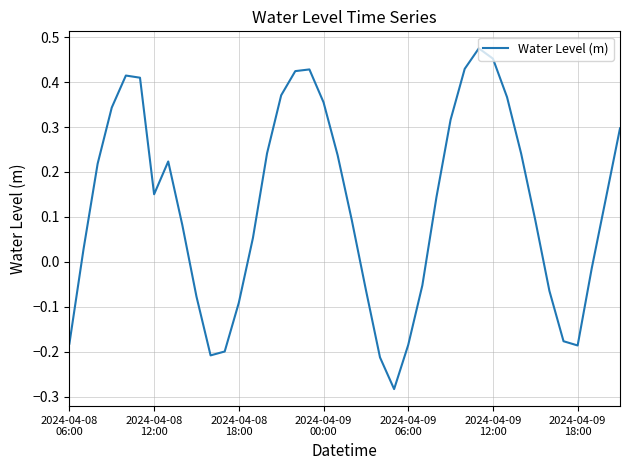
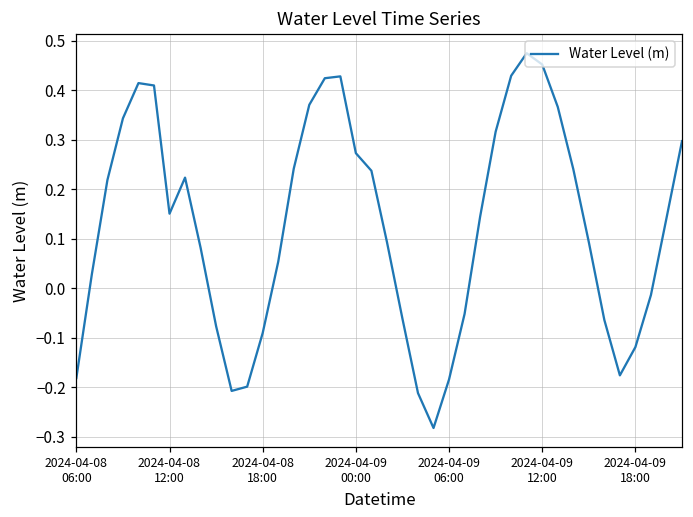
2024-04-09 00:00: 0.35 -> 0.27
2024-04-09 18:00: -0.19 -> -0.12
